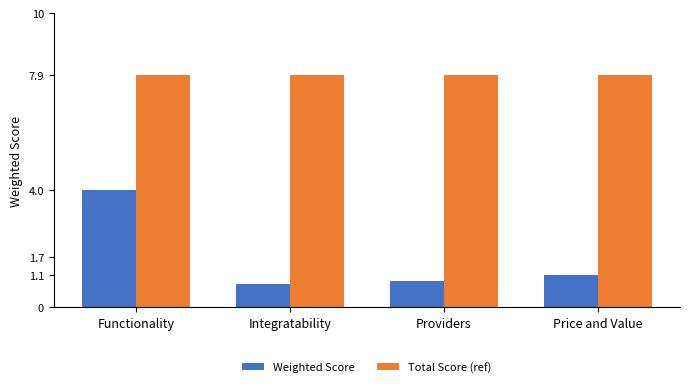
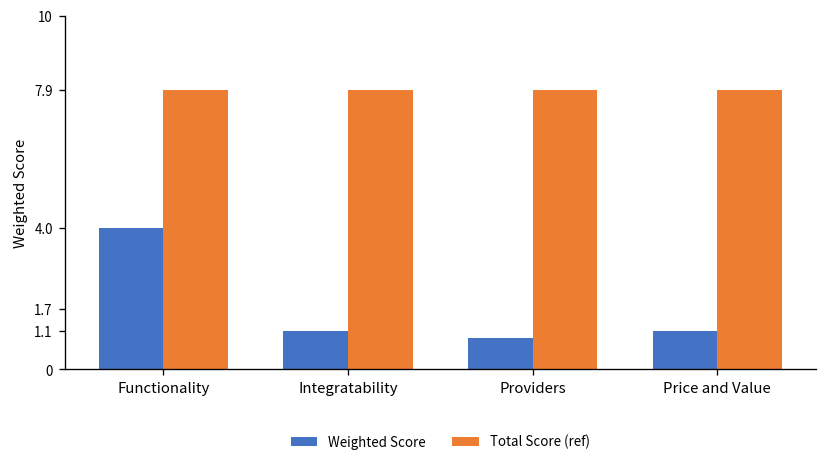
Weighted Score, Integratability: 0.8 -> 1.1
